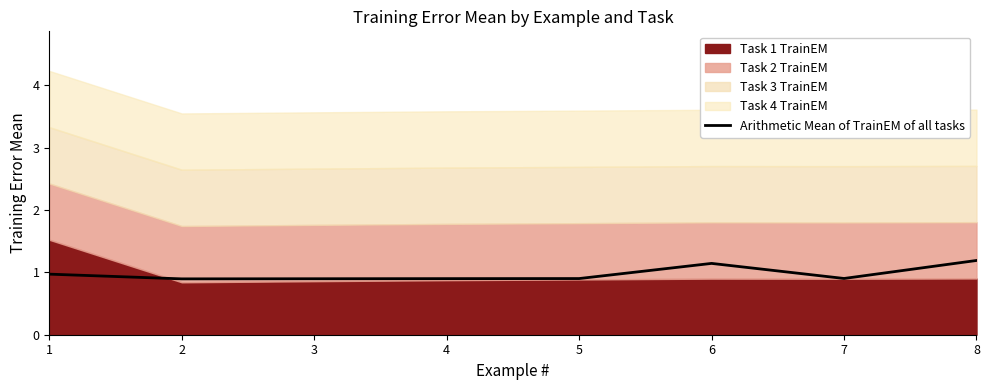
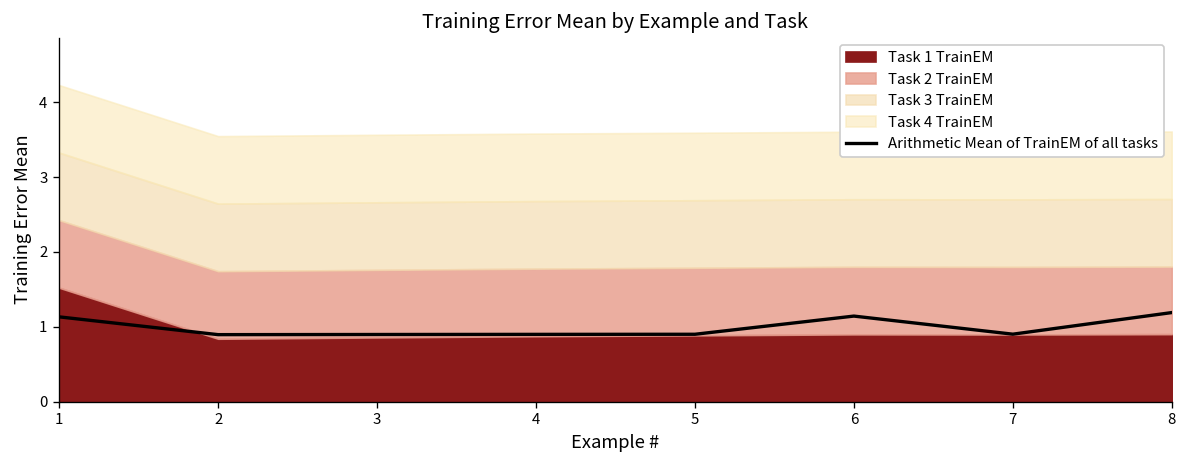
Arithmetic Mean of TrainEM of all tasks, 1: 1.0 -> 1.1
